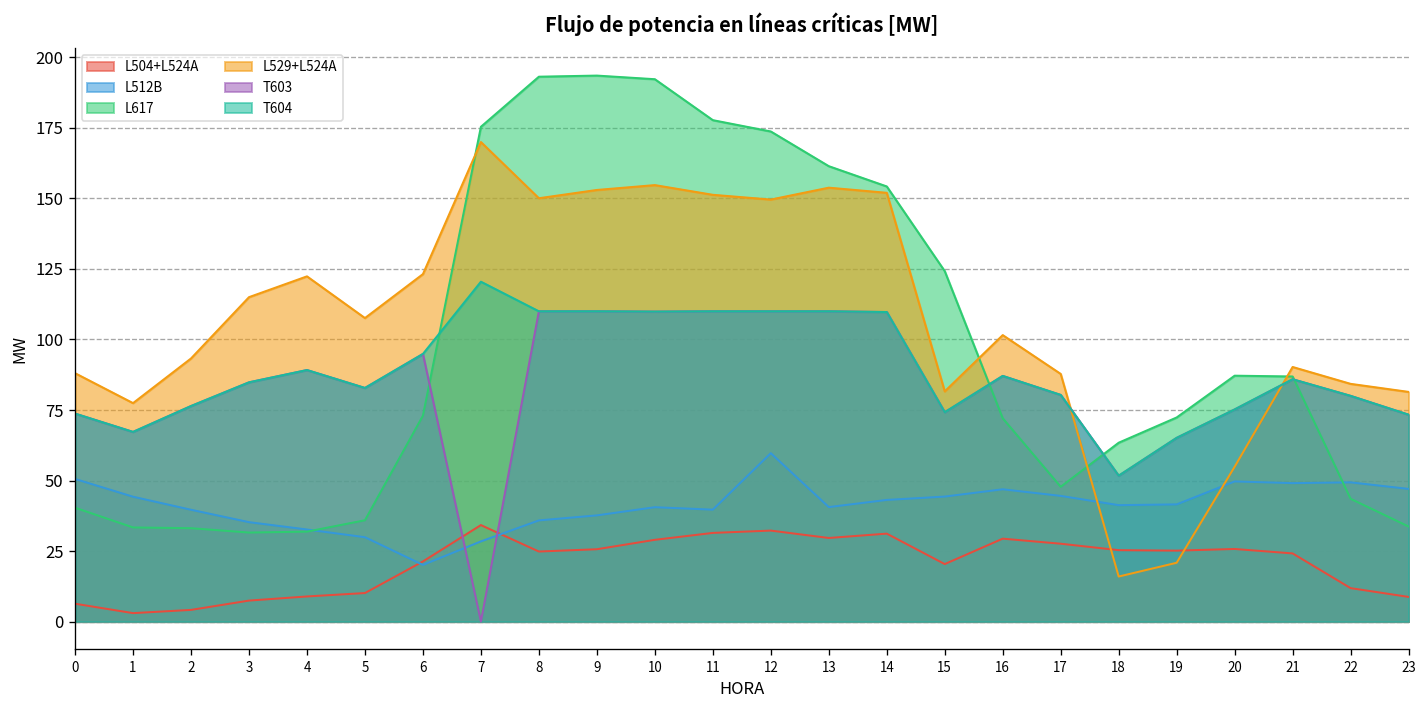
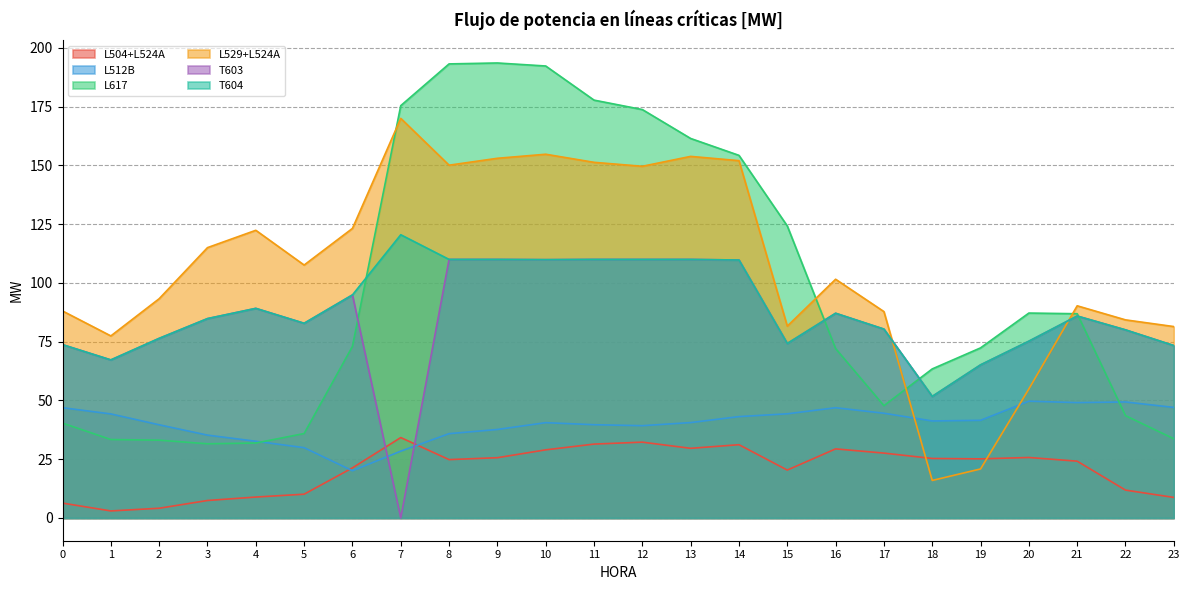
L512B, 0: 51 -> 47
L512B, 12: 60 -> 39
